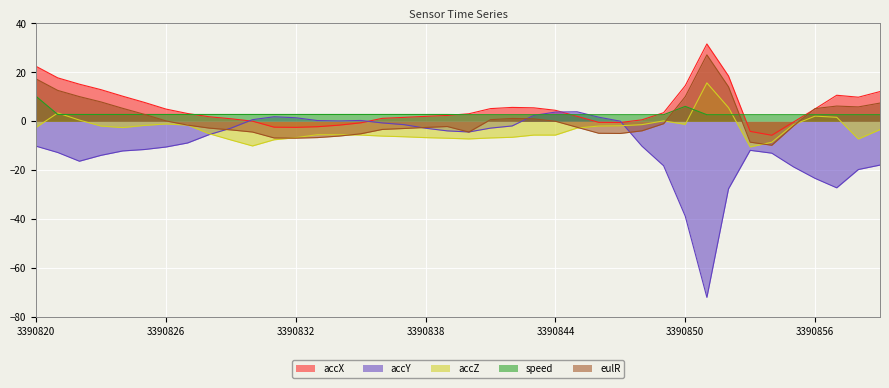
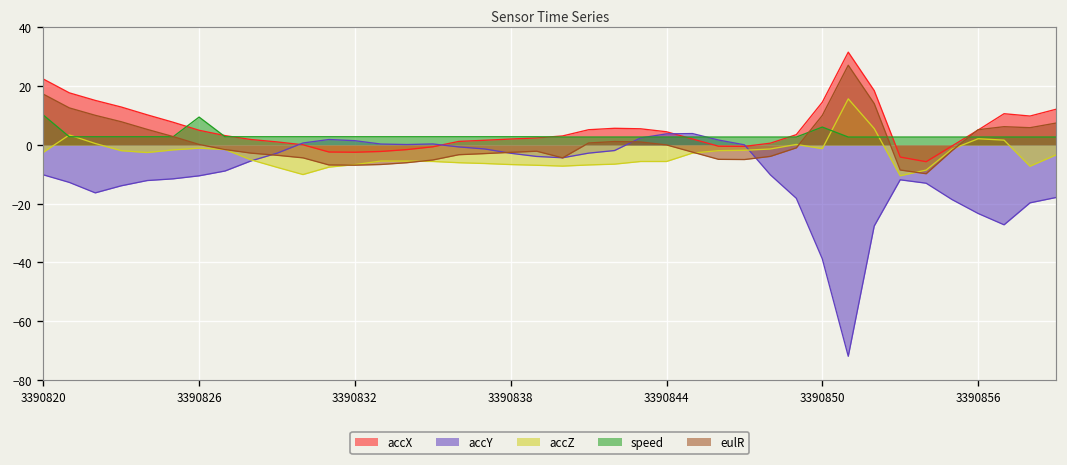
speed, 3390826: 3 -> 10
